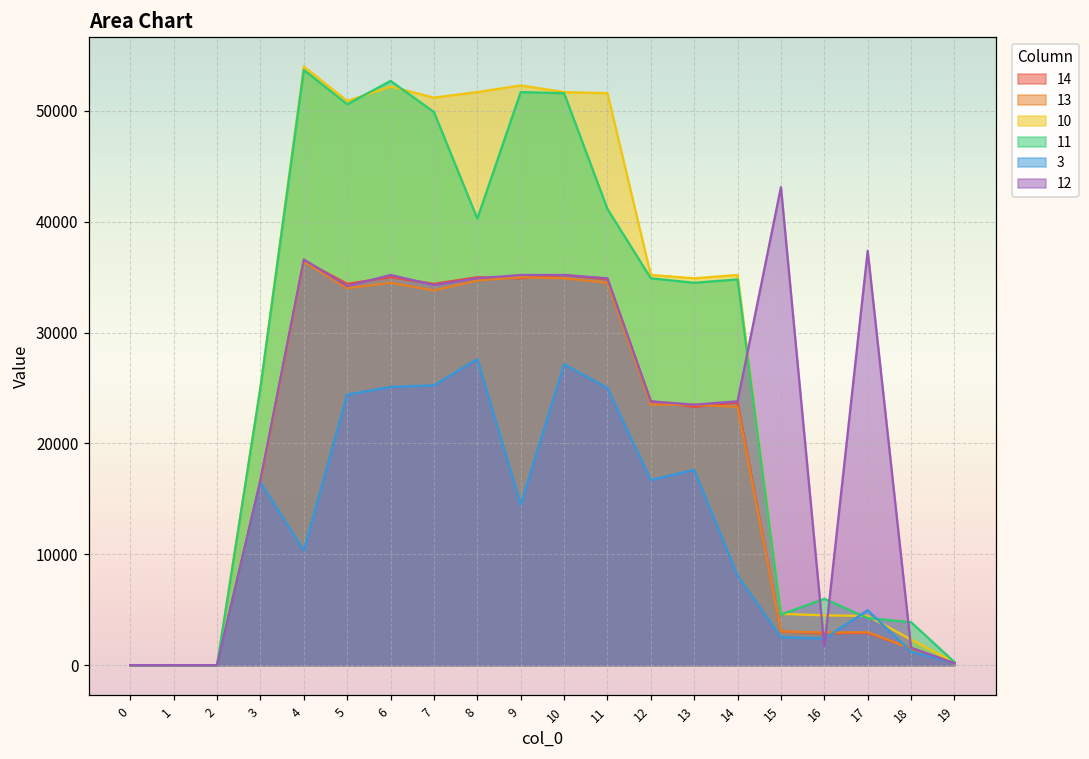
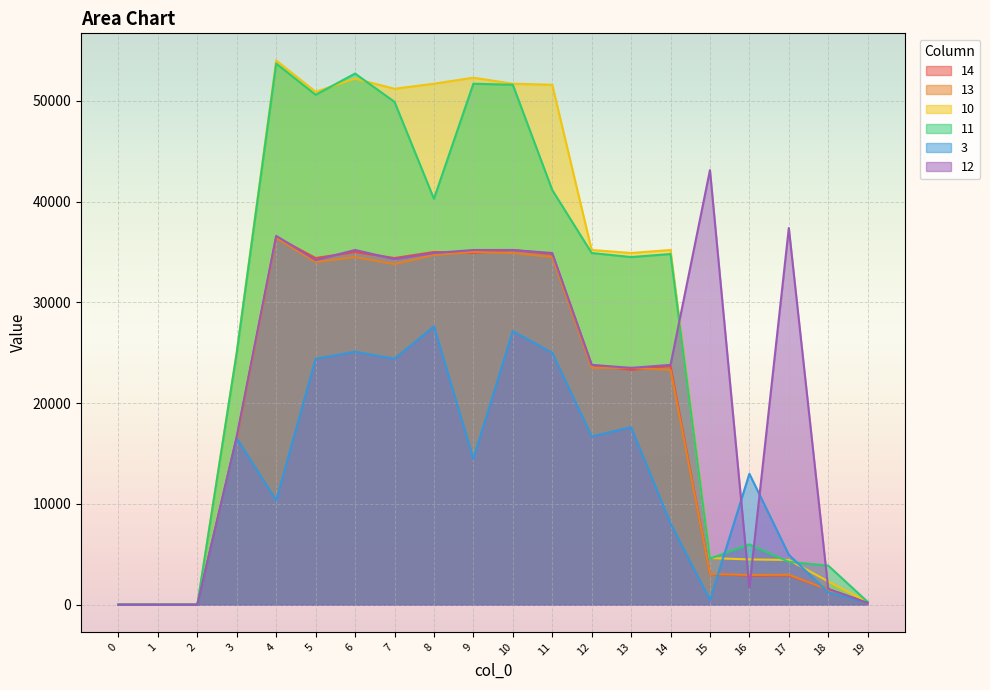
3, 7: 25200 -> 24400
3, 15: 2500 -> 500
3, 16: 2400 -> 13000
